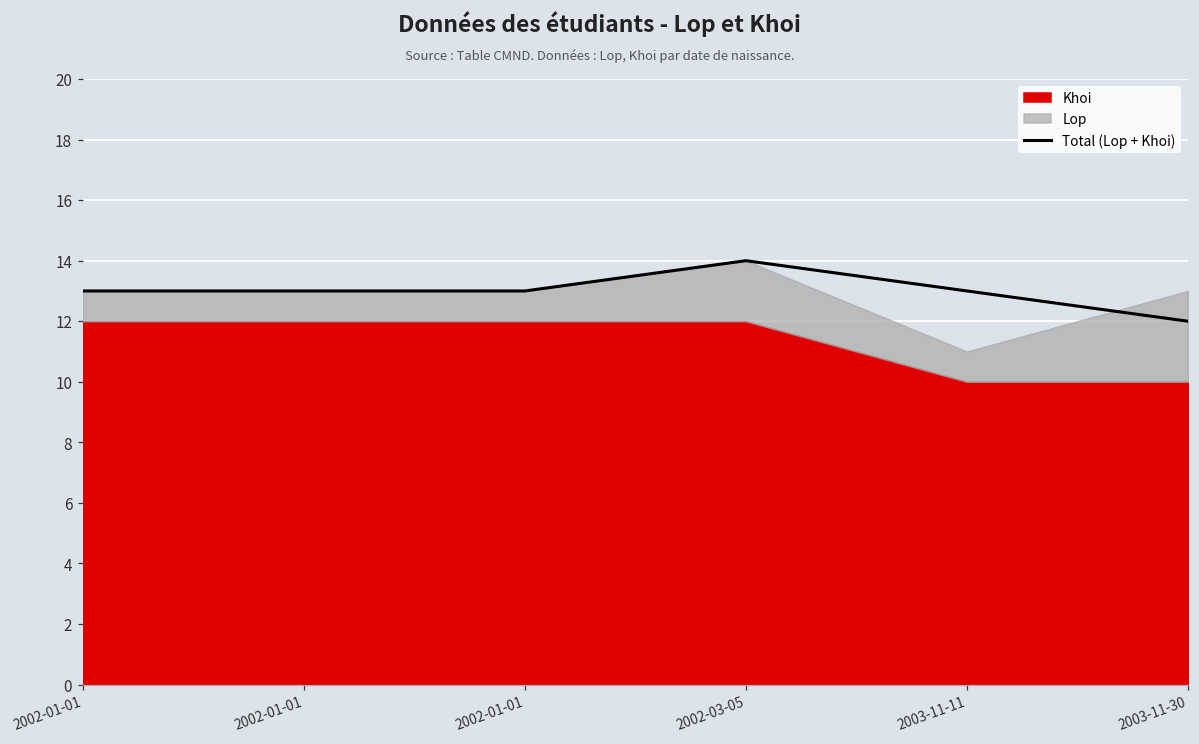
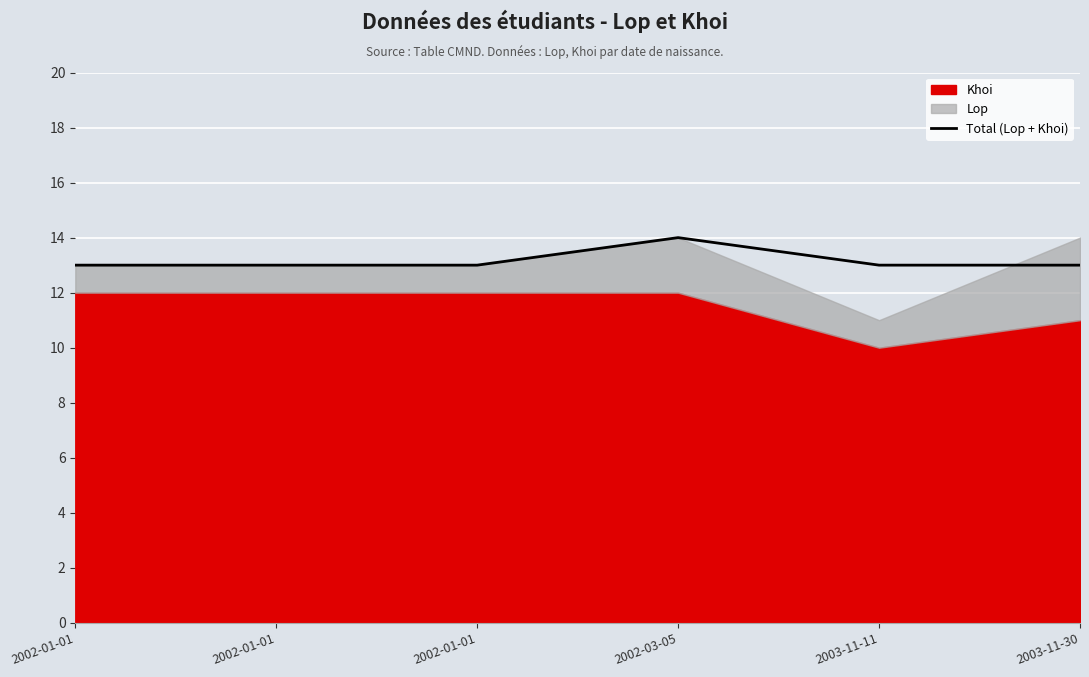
Total (Lop + Khoi), 2003-11-30: 12 -> 13
Khoi, 2003-11-30: 10 -> 11
